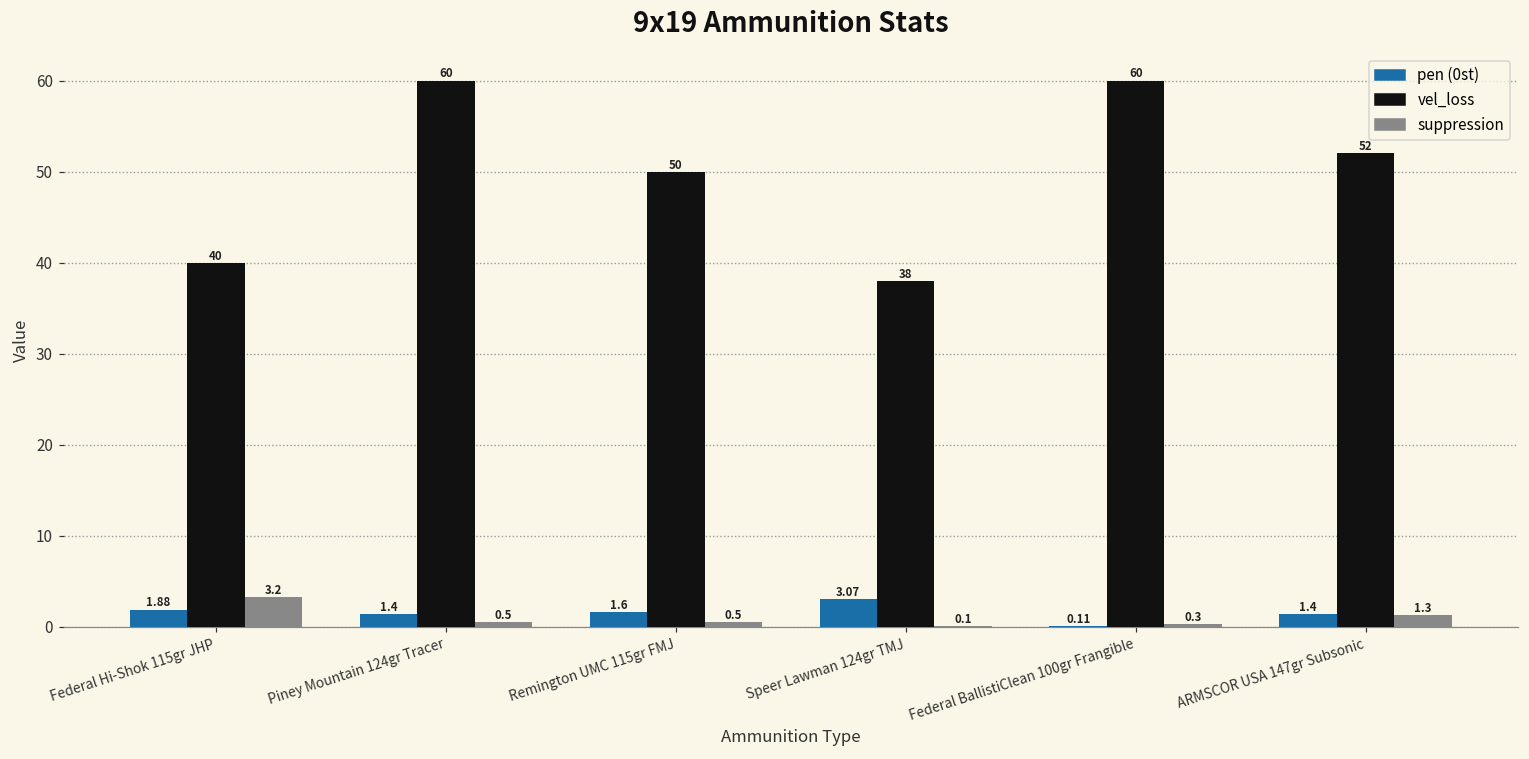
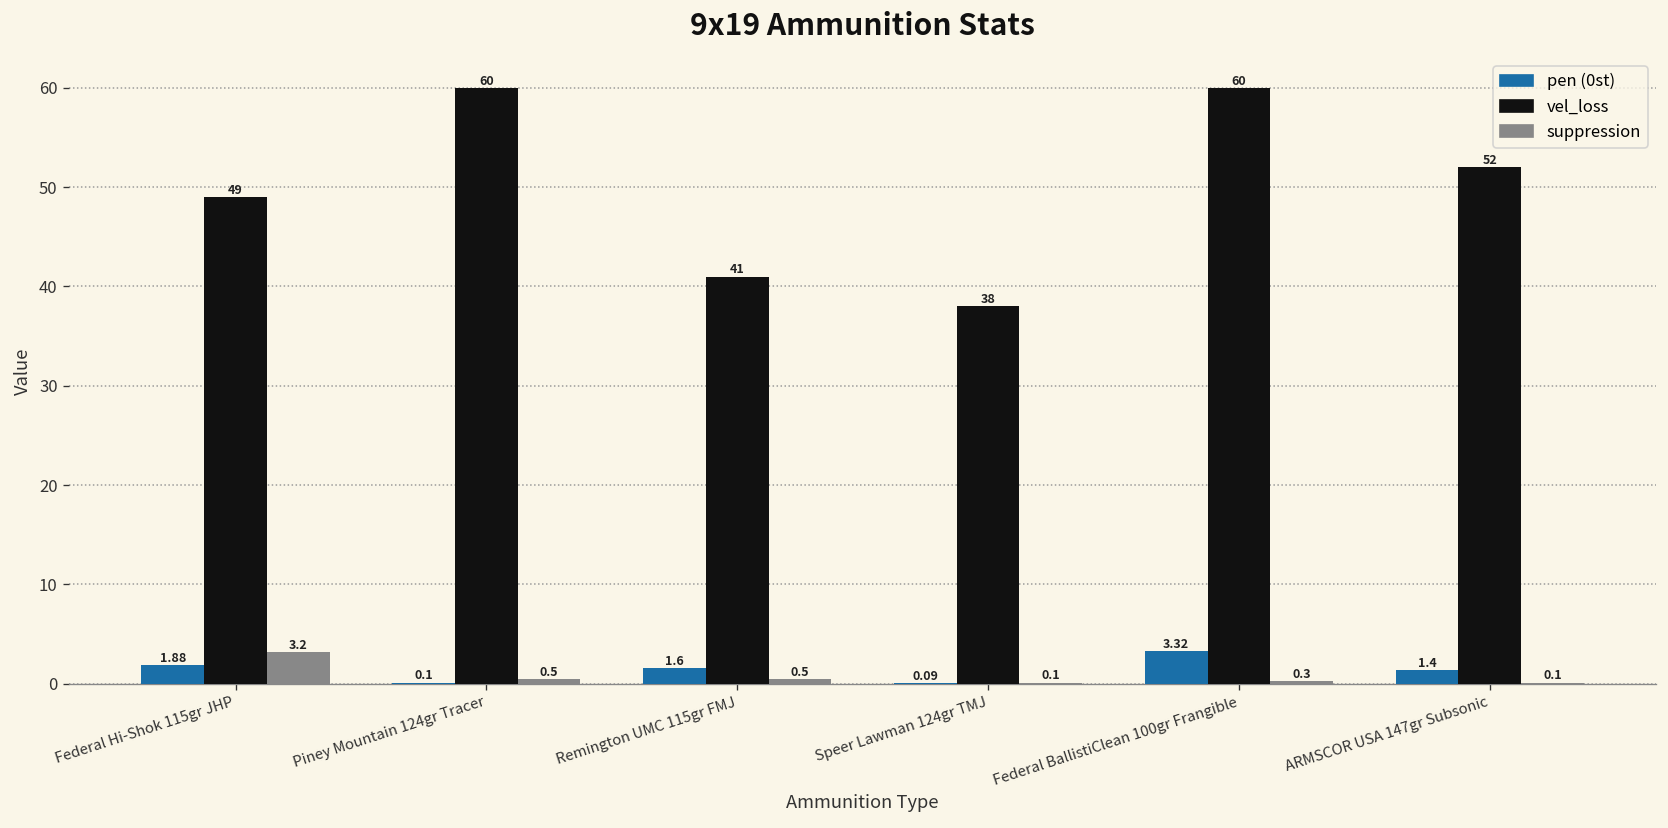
vel_loss, Federal Hi-Shok 115gr JHP: 40 -> 49
pen (0st), Piney Mountain 124gr Tracer: 1.4 -> 0.1
vel_loss, Remington UMC 115gr FMJ: 50 -> 41
pen (0st), Speer Lawman 124gr TMJ: 3.07 -> 0.09
pen (0st), Federal BallistiClean 100gr Frangible: 0.11 -> 3.32
suppression, ARMSCOR USA 147gr Subsonic: 1.3 -> 0.1
